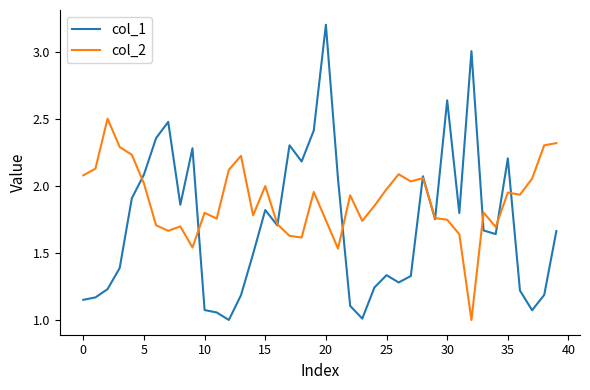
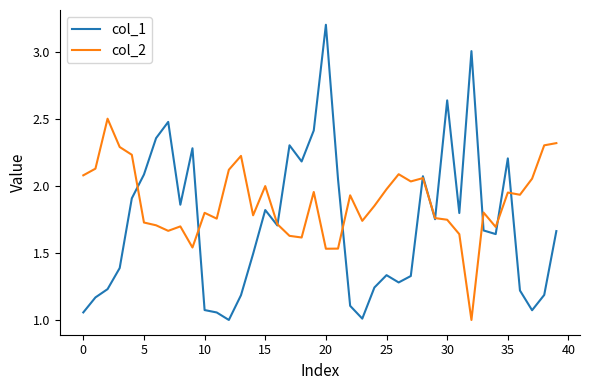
col_1, 0: 1.15 -> 1.06
col_2, 5: 2.02 -> 1.73
col_2, 20: 1.74 -> 1.53
